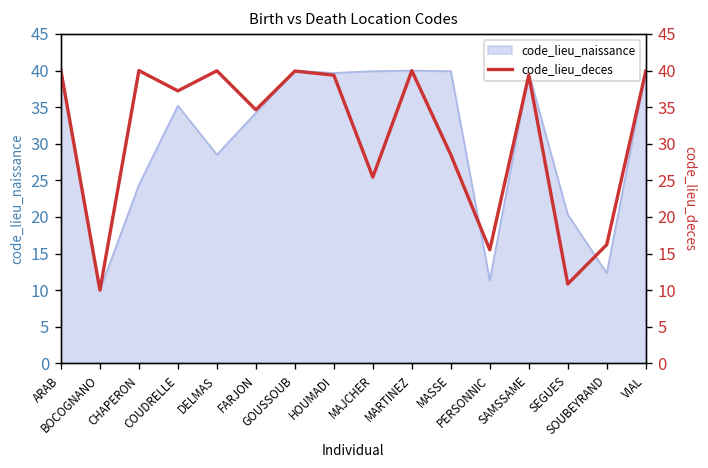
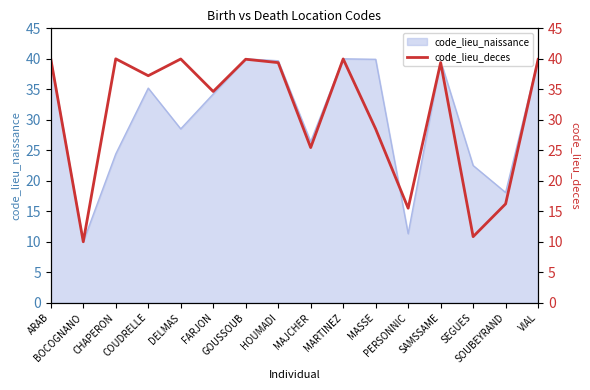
code_lieu_naissance, MAJCHER: 40 -> 26
code_lieu_naissance, SEGUES: 20 -> 23
code_lieu_naissance, SOUBEYRAND: 12 -> 18
